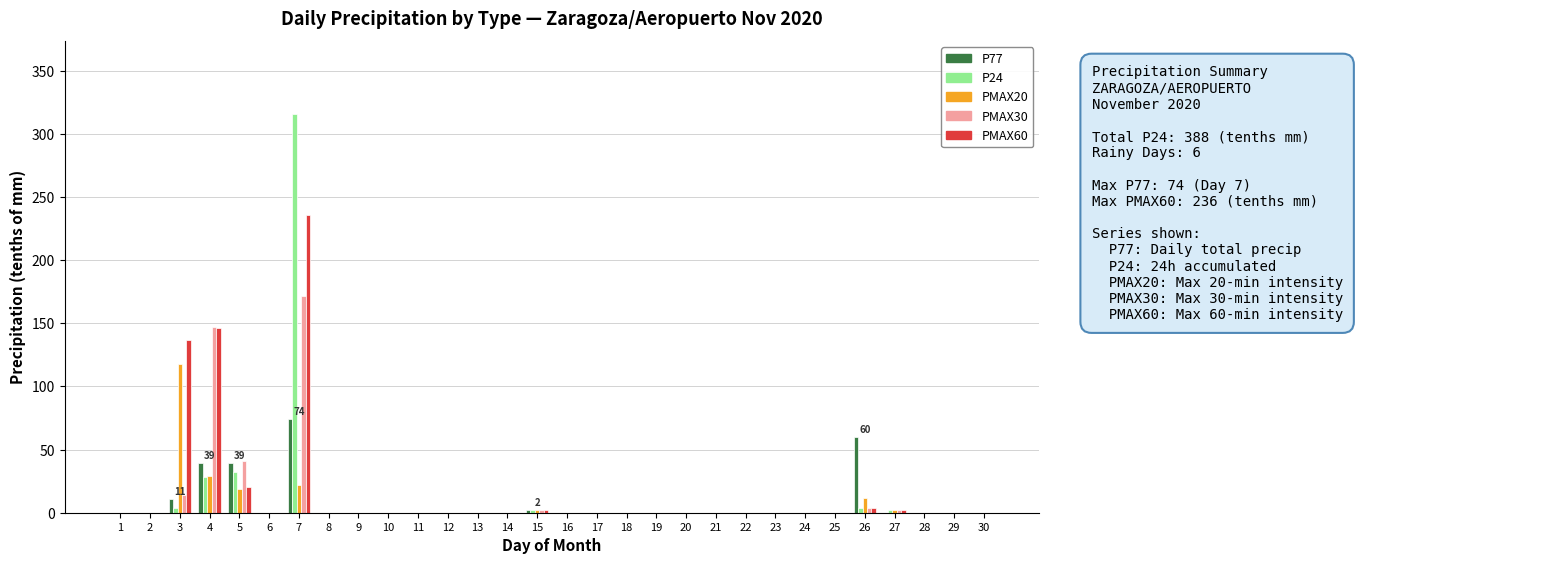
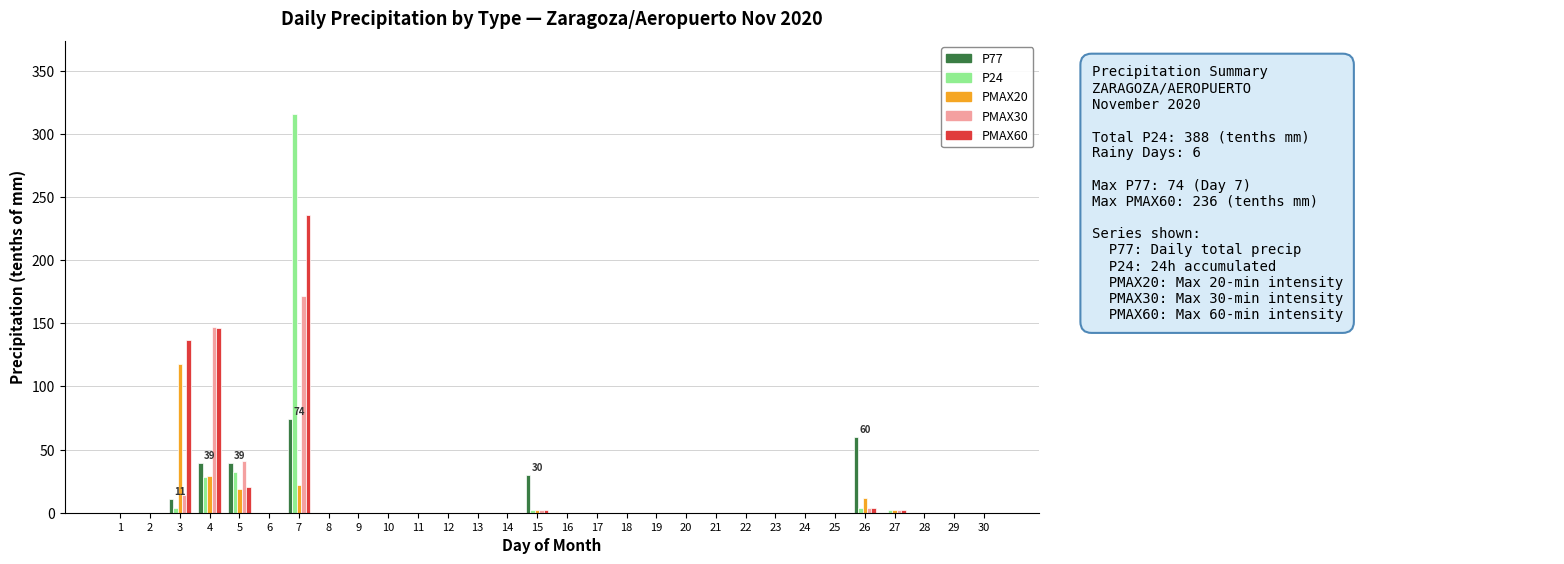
P77, 15: 2 -> 30
